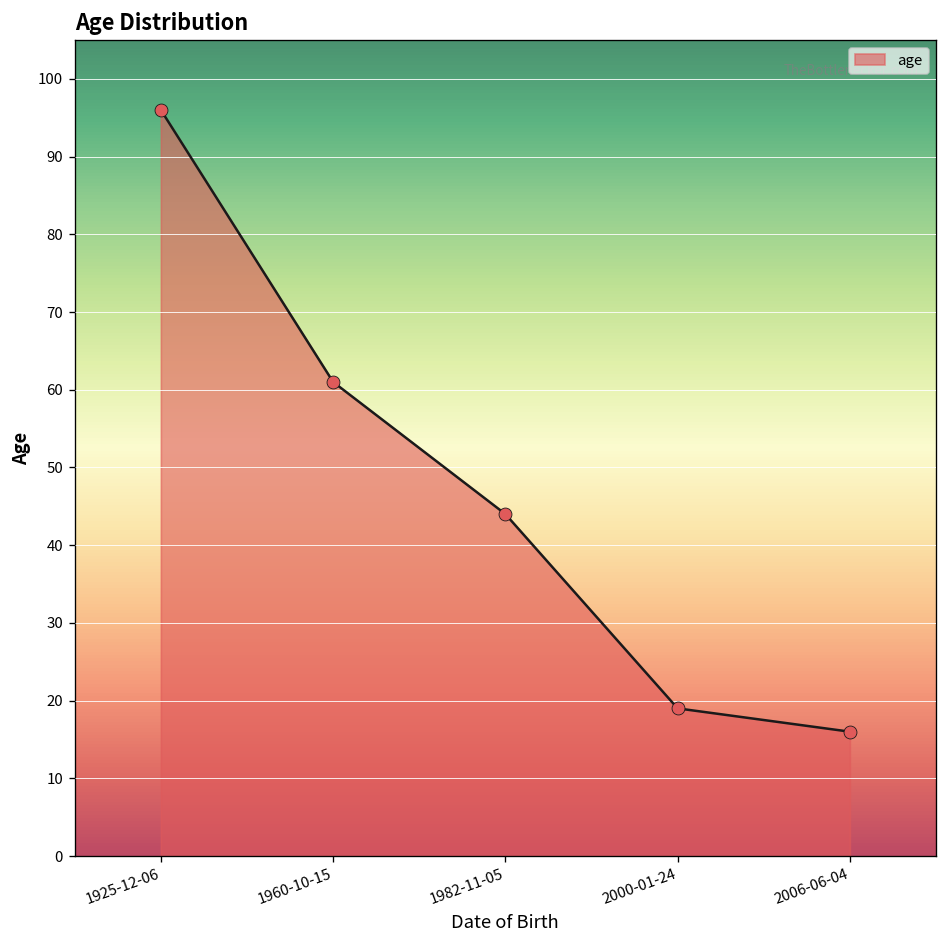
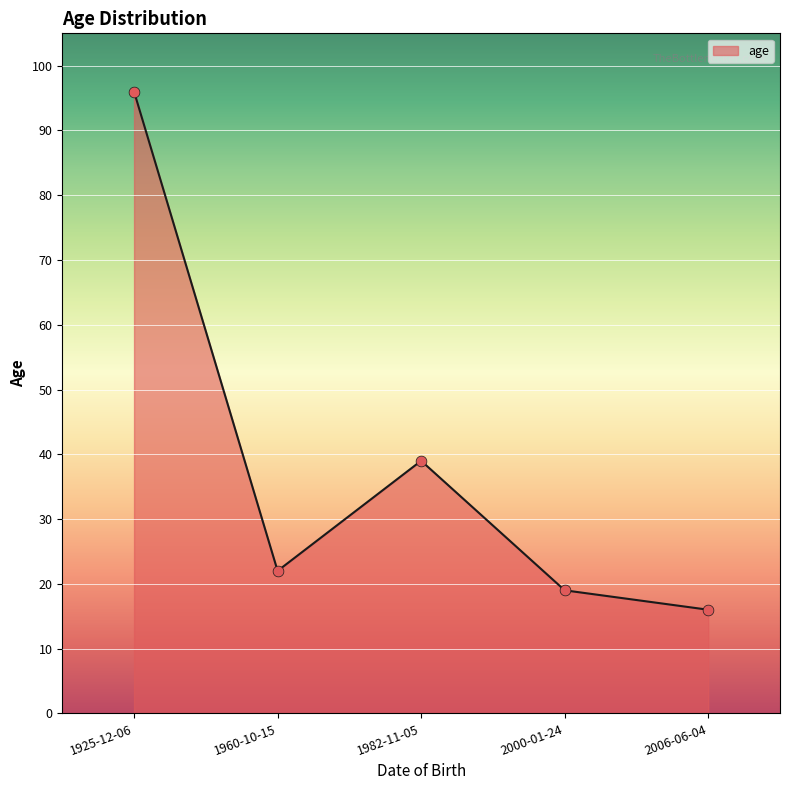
1960-10-15: 61 -> 22
1982-11-05: 44 -> 39
